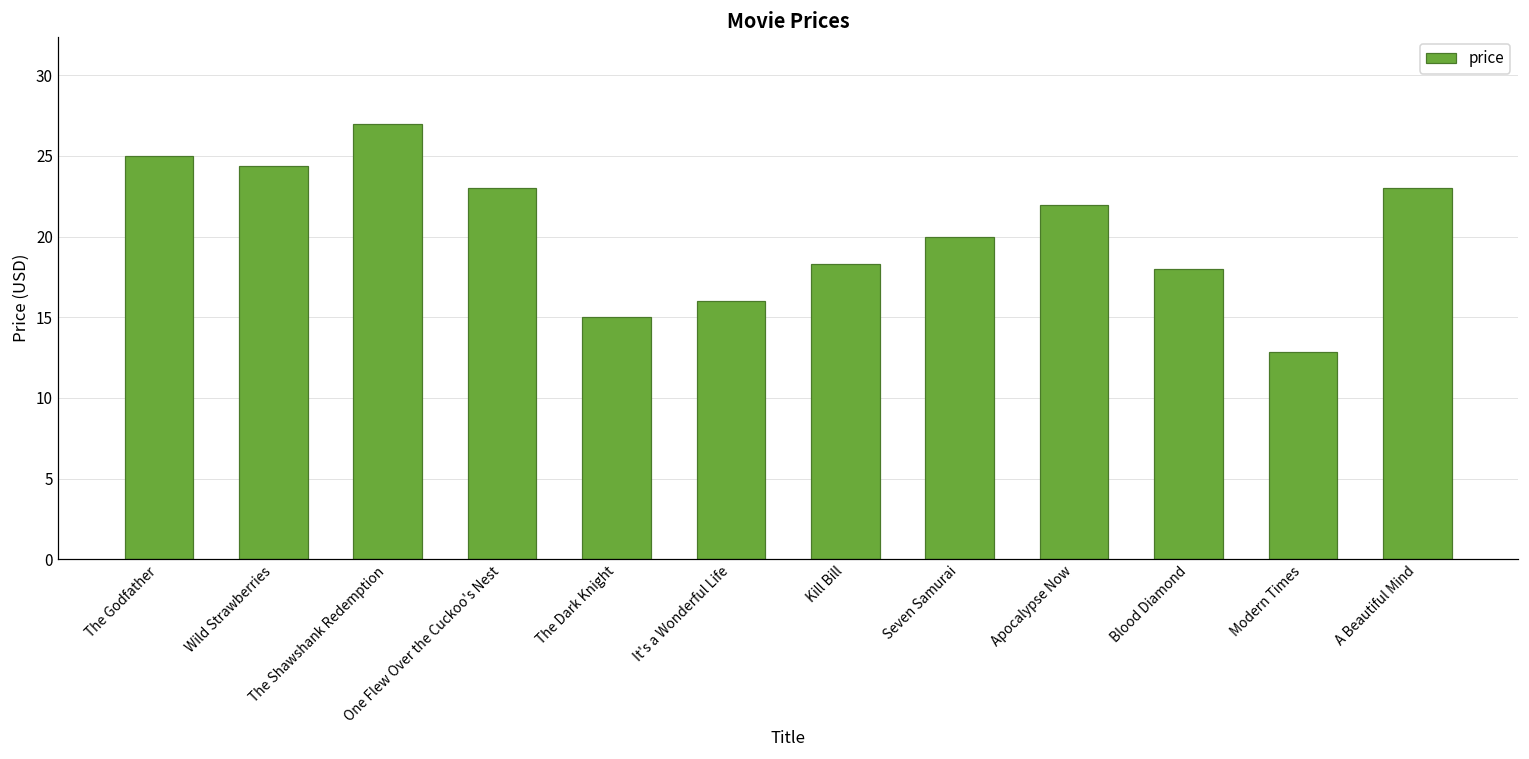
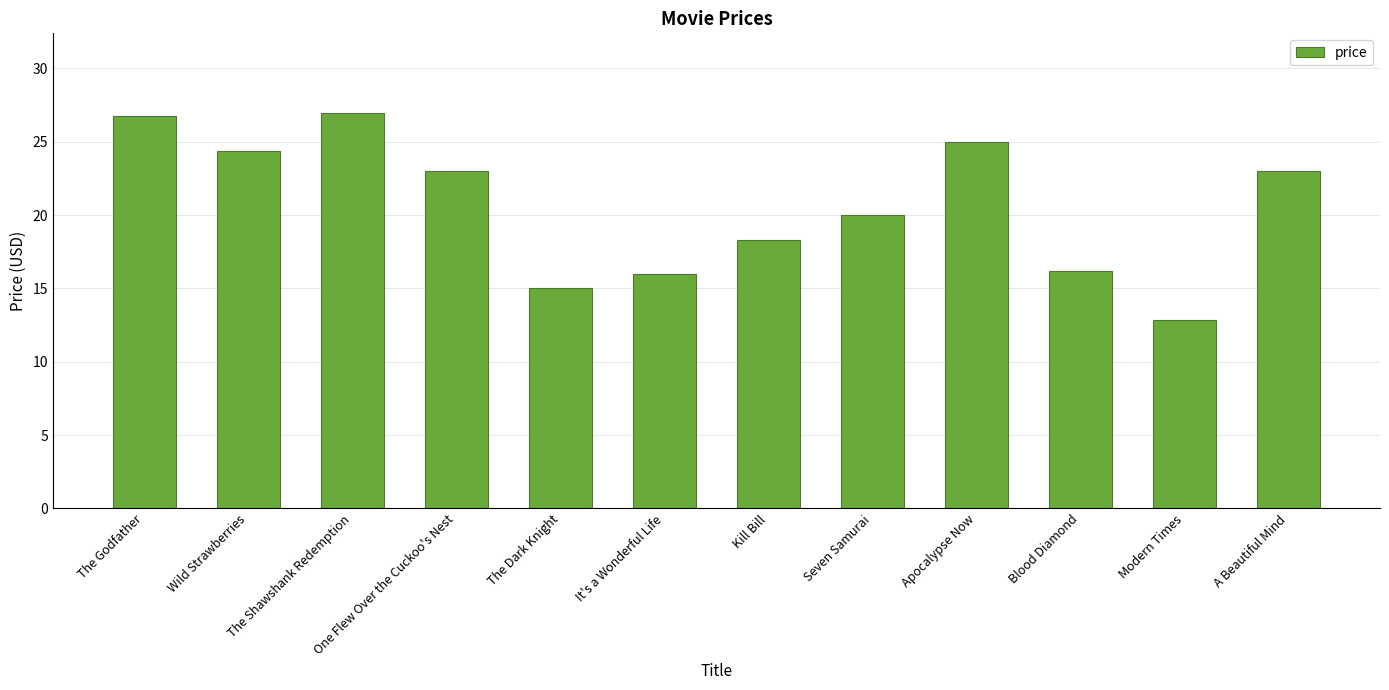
The Godfather: 25.0 -> 26.8
Apocalypse Now: 21.9 -> 25.0
Blood Diamond: 18.0 -> 16.2
